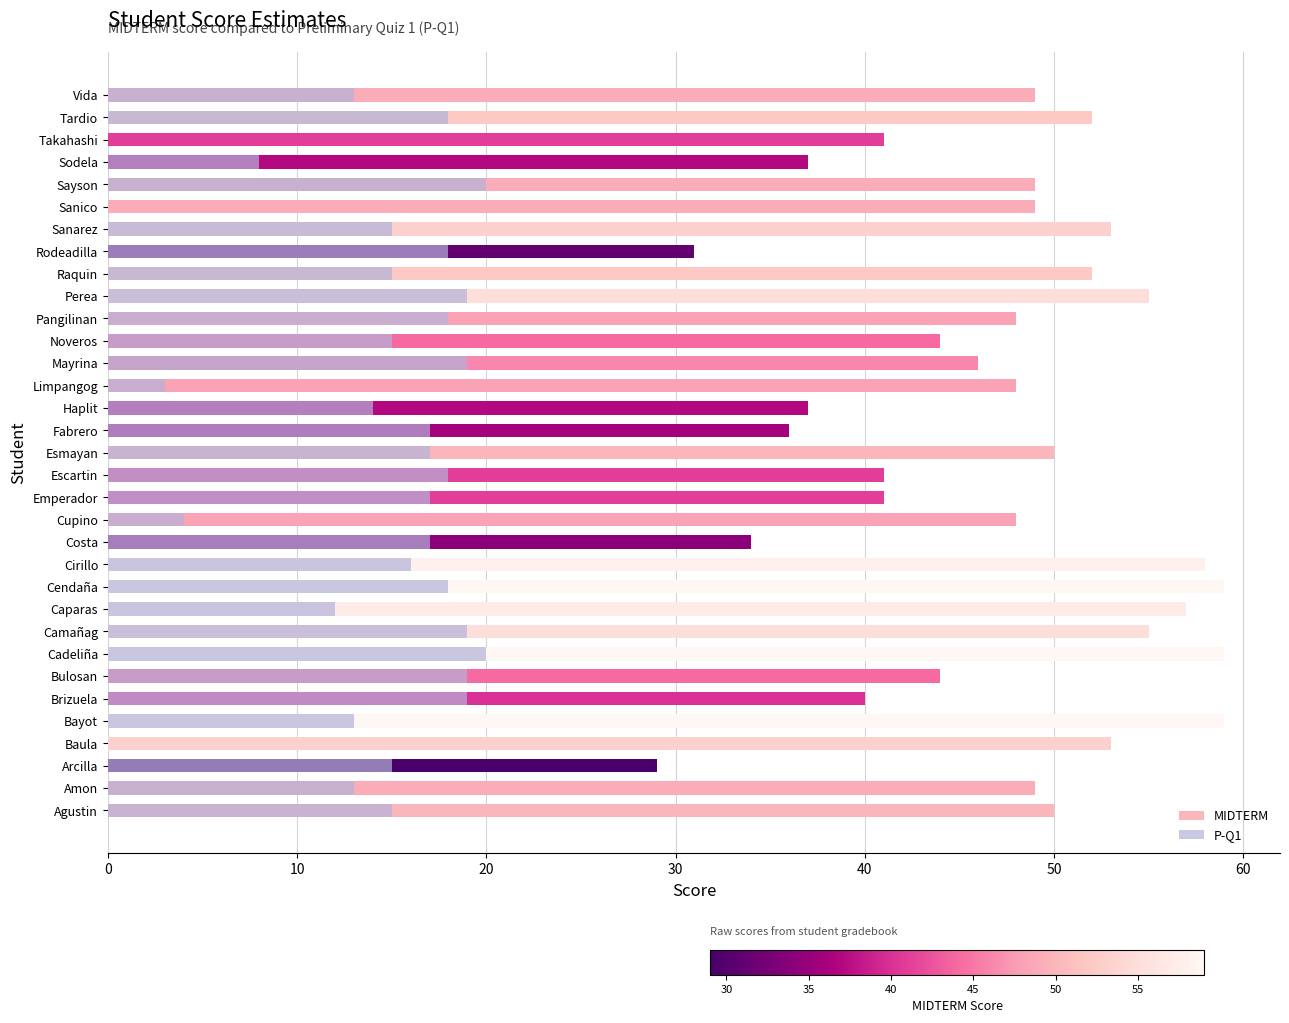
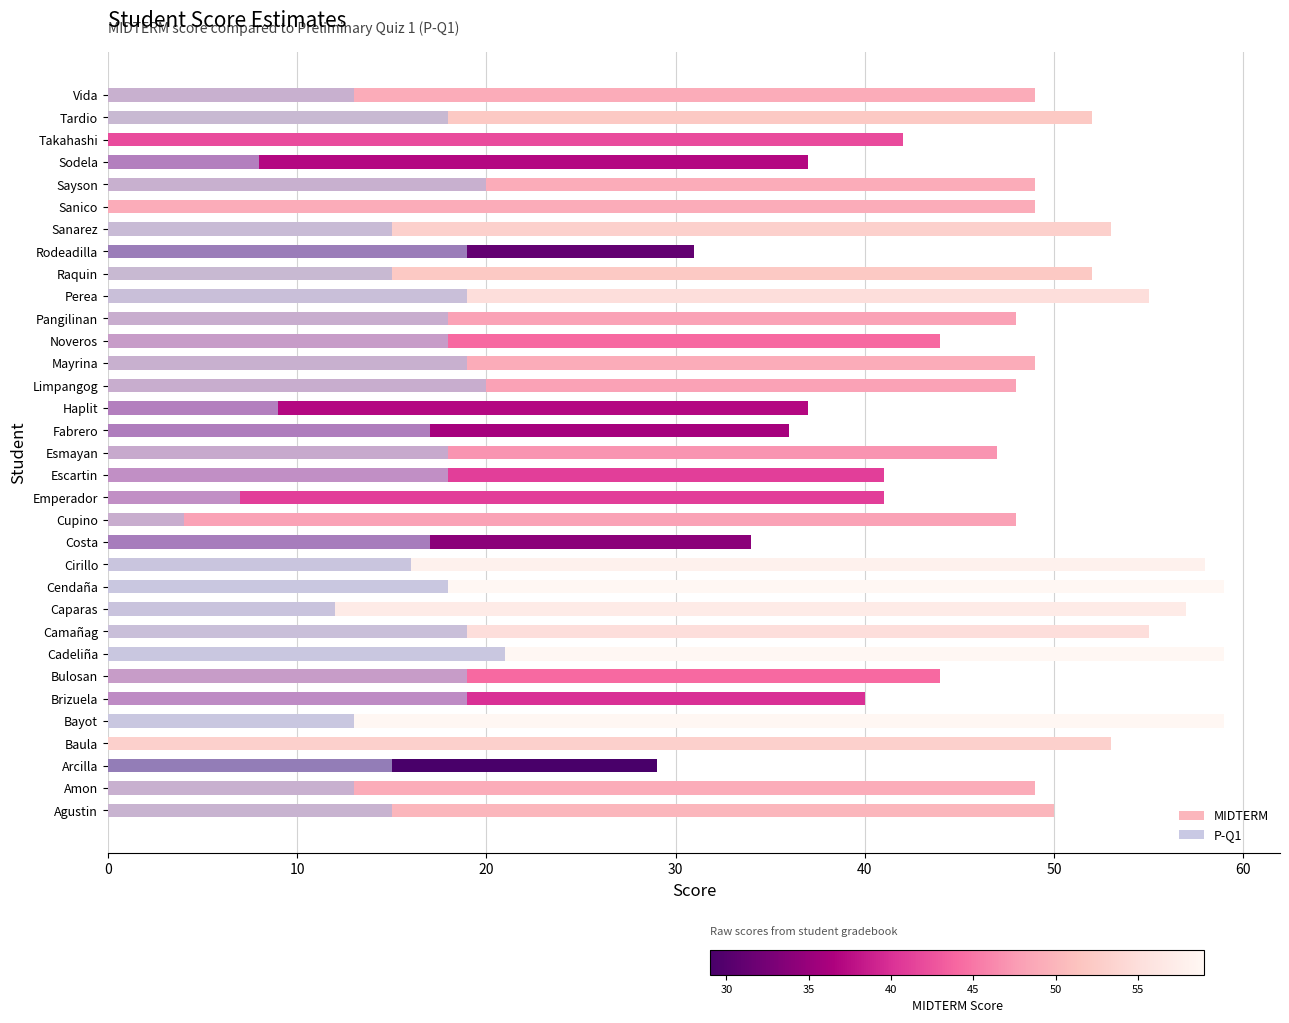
MIDTERM, Takahashi: 41 -> 42
P-Q1, Rodeadilla: 18 -> 19
P-Q1, Noveros: 15 -> 18
MIDTERM, Mayrina: 46 -> 49
P-Q1, Limpangog: 3 -> 20
P-Q1, Haplit: 14 -> 9
MIDTERM, Esmayan: 50 -> 47
P-Q1, Esmayan: 17 -> 18
P-Q1, Emperador: 17 -> 7
P-Q1, Cadeliña: 20 -> 21
